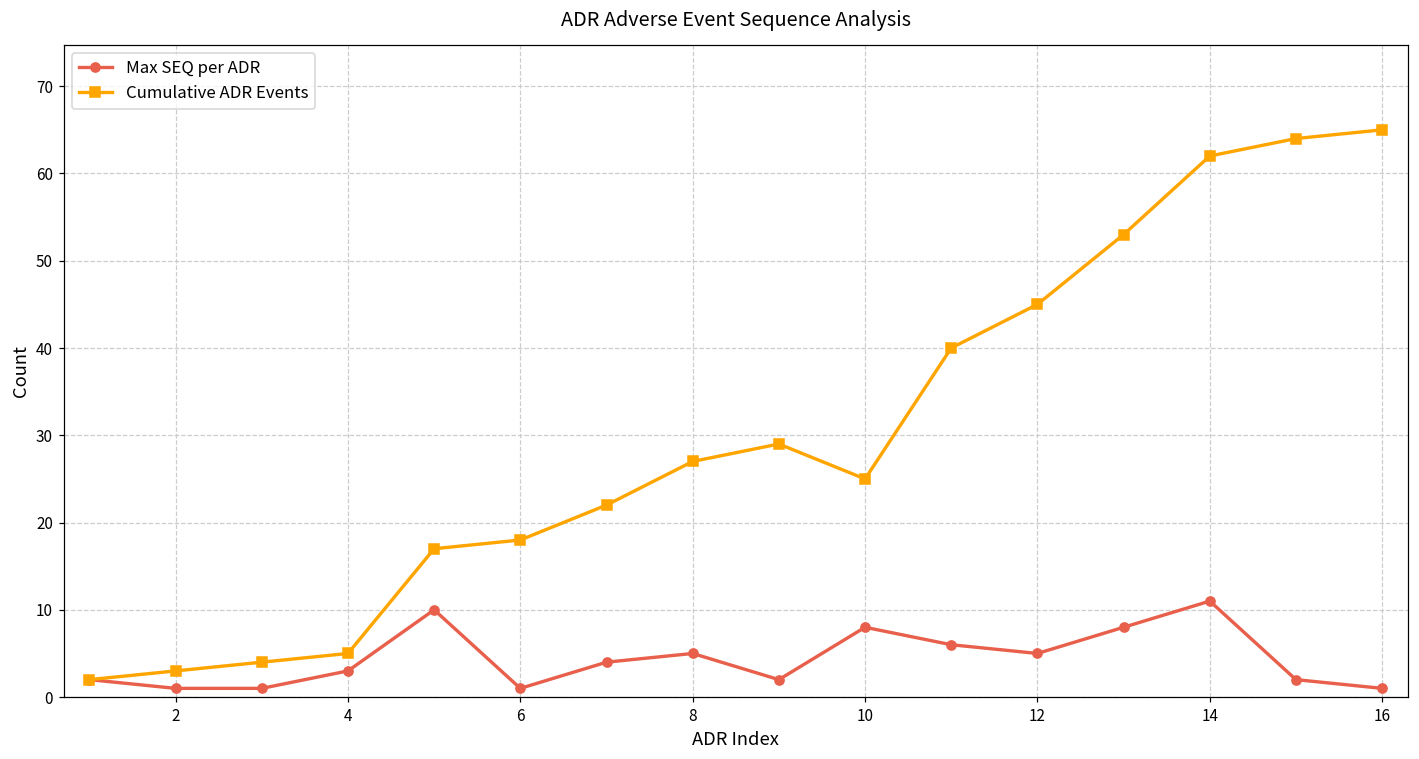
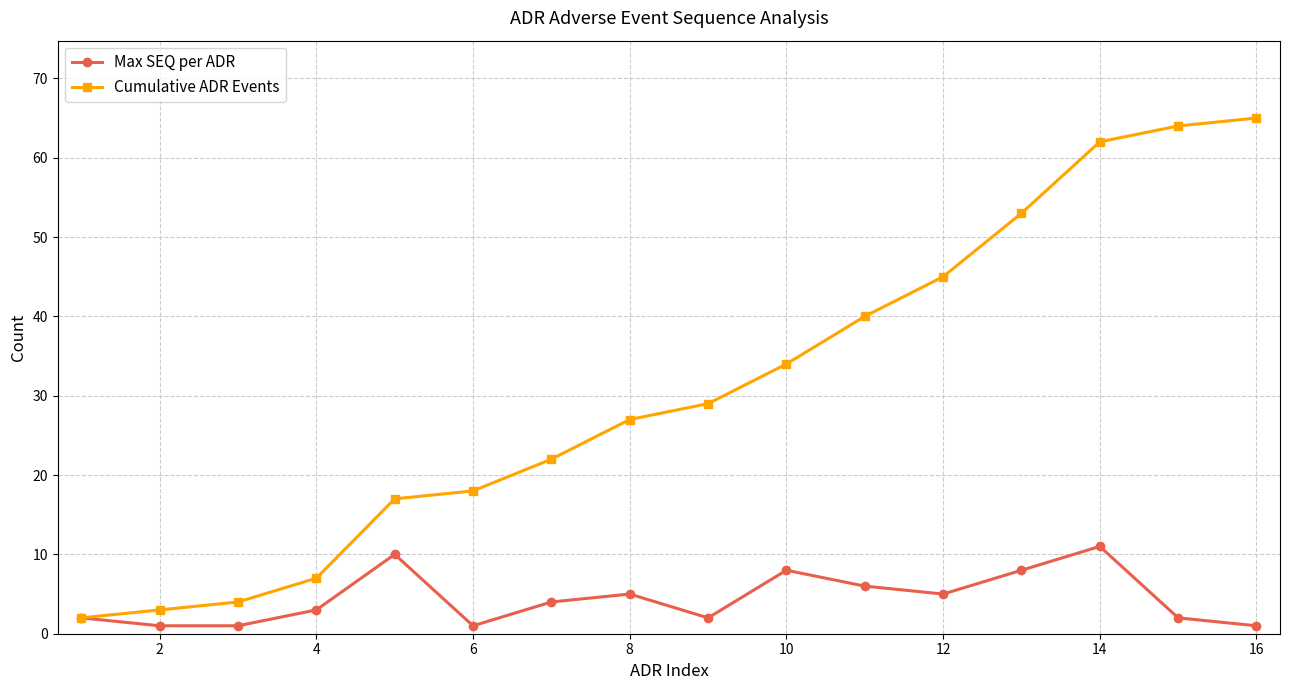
Cumulative ADR Events, 4: 5 -> 7
Cumulative ADR Events, 10: 25 -> 34
